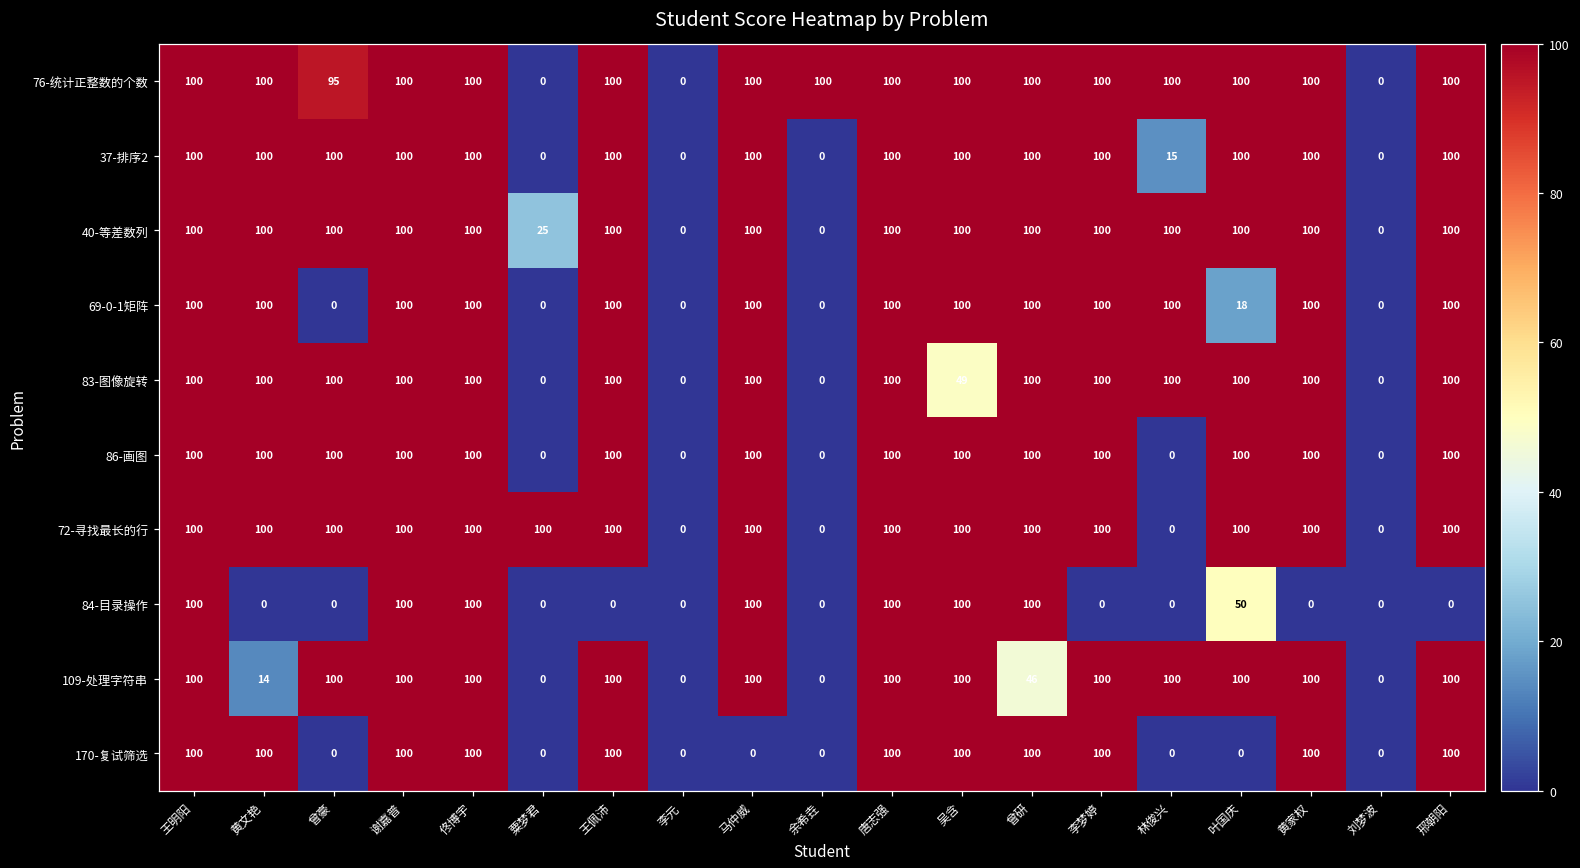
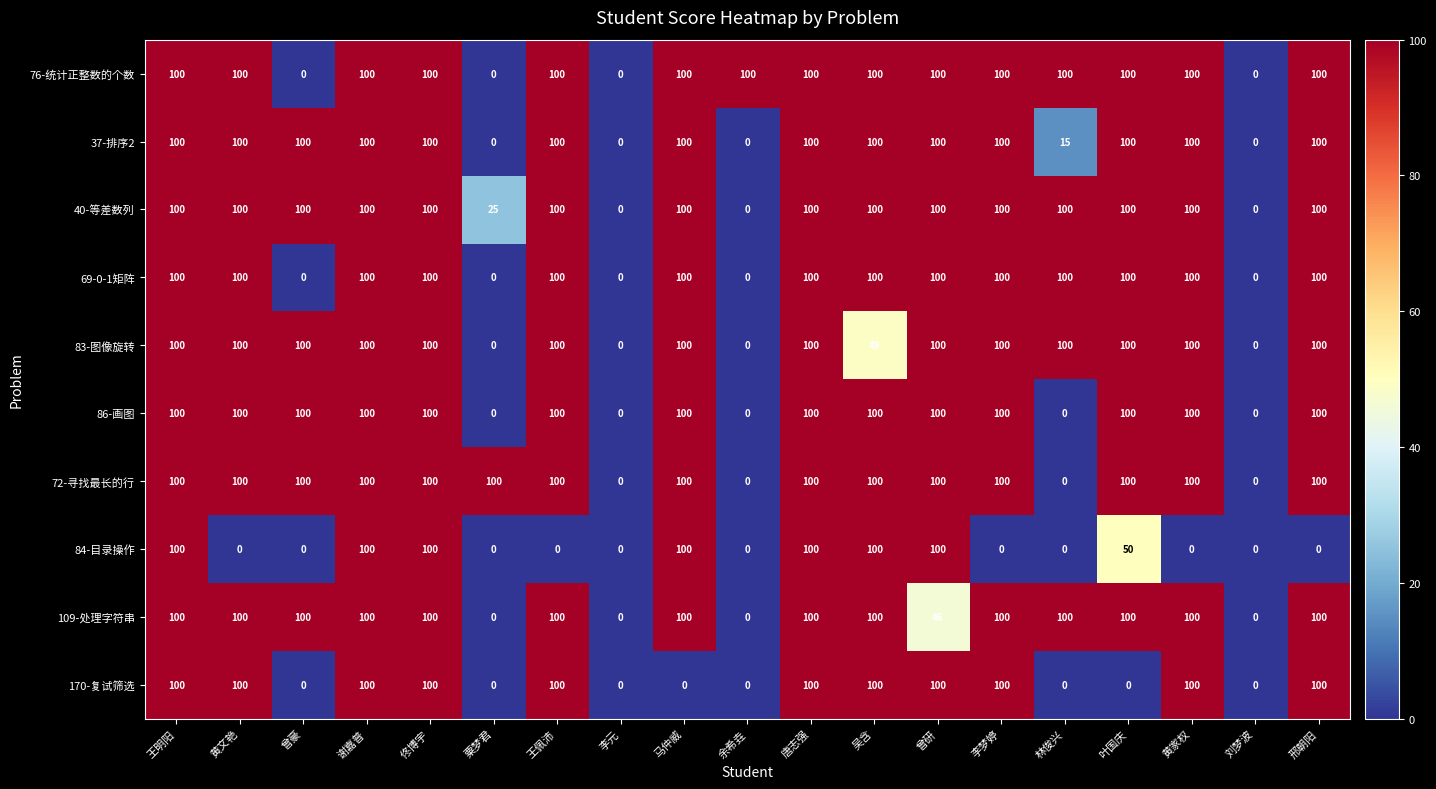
76-统计正整数的个数, 曾豪: 95 -> 0
69-0-1矩阵, 叶国庆: 18 -> 100
109-处理字符串, 黄文艳: 14 -> 100
